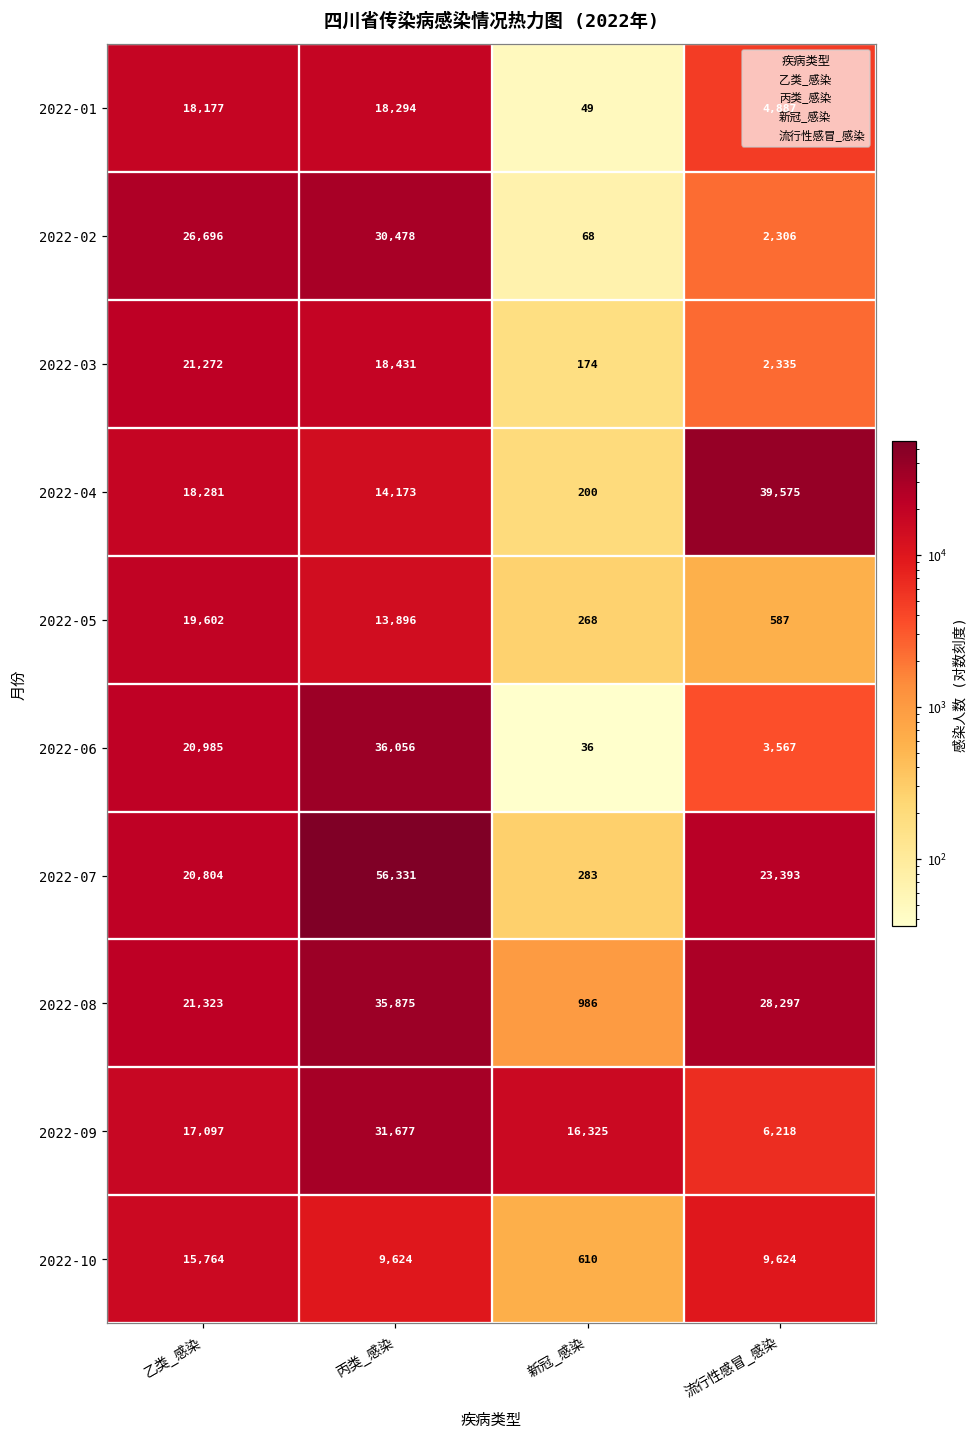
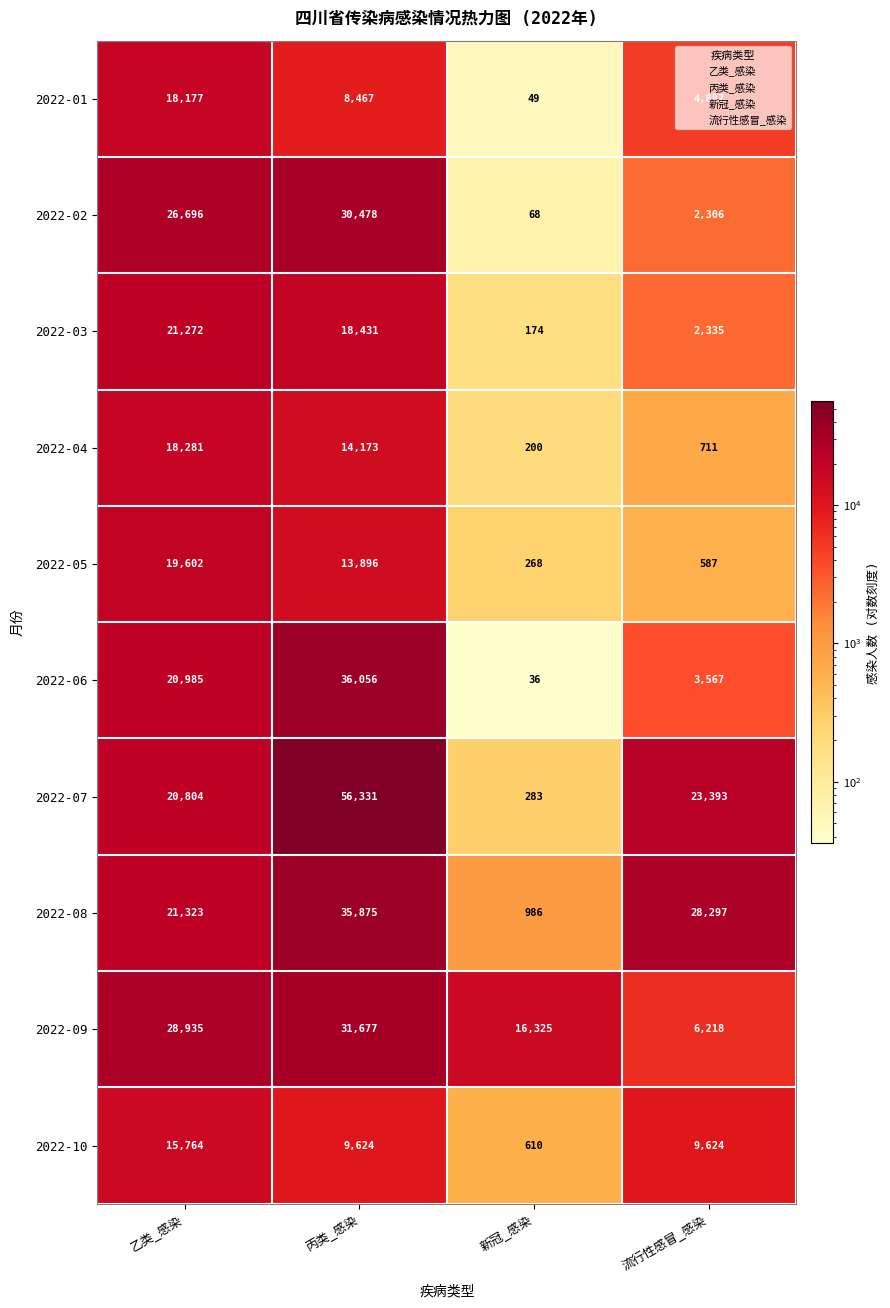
2022-01, 丙类_感染: 18,294 -> 8,467
2022-04, 流行性感冒_感染: 39,575 -> 711
2022-09, 乙类_感染: 17,097 -> 28,935
